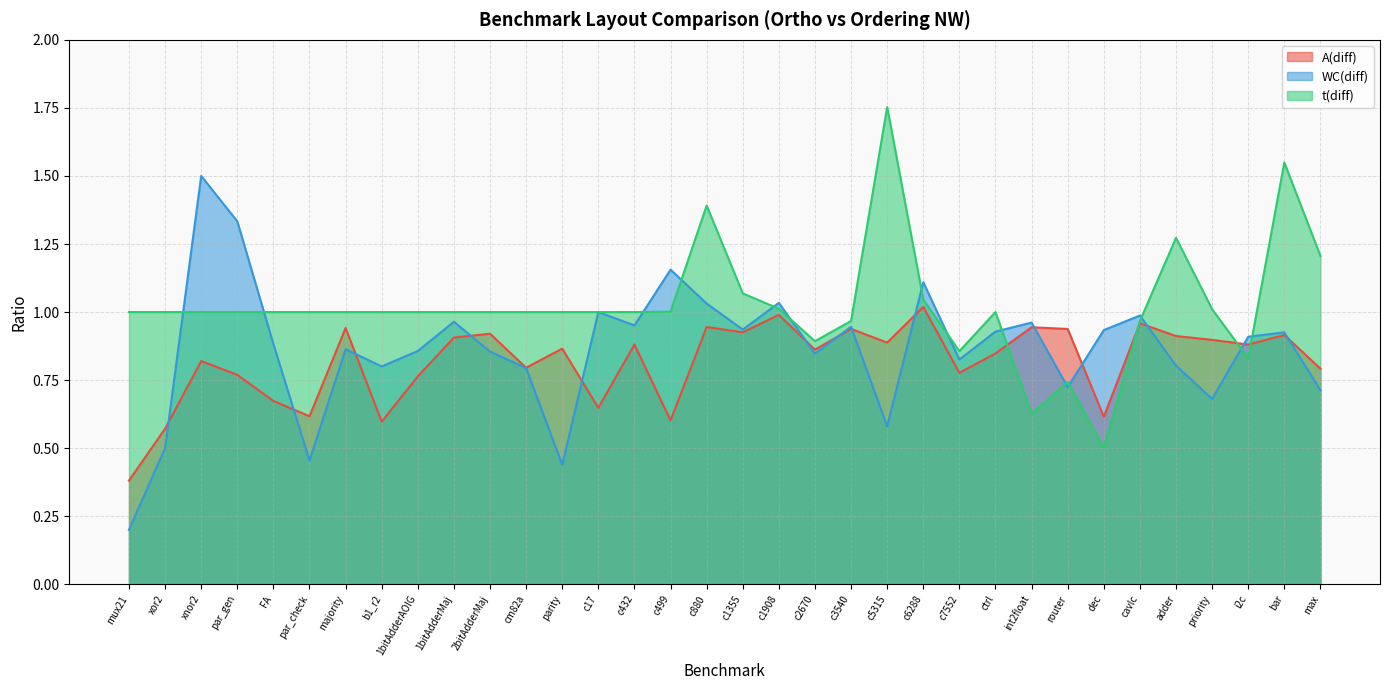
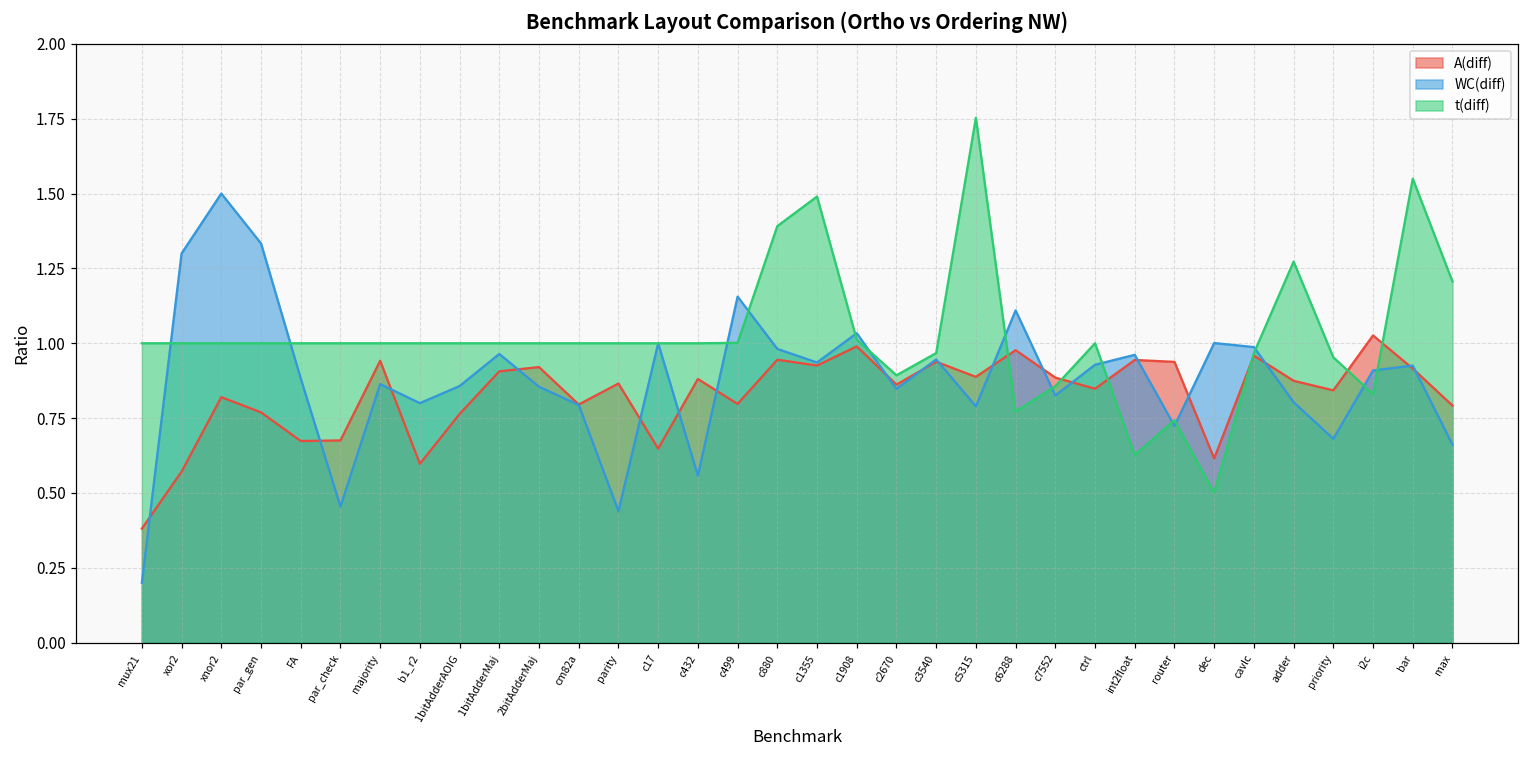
WC(diff), xor2: 0.5 -> 1.3
A(diff), par_check: 0.62 -> 0.68
WC(diff), c432: 0.95 -> 0.56
A(diff), c499: 0.60 -> 0.80
WC(diff), c880: 1.03 -> 0.98
t(diff), c1355: 1.07 -> 1.49
WC(diff), c5315: 0.58 -> 0.79
A(diff), c6288: 1.02 -> 0.98
t(diff), c6288: 1.05 -> 0.77
A(diff), c7552: 0.78 -> 0.89
WC(diff), dec: 0.93 -> 1.00
A(diff), adder: 0.91 -> 0.87
A(diff), priority: 0.90 -> 0.84
t(diff), priority: 1.01 -> 0.95
A(diff), i2c: 0.88 -> 1.03
WC(diff), max: 0.71 -> 0.66
